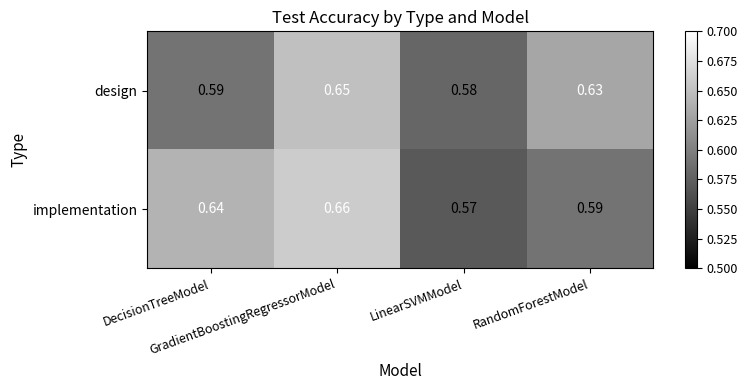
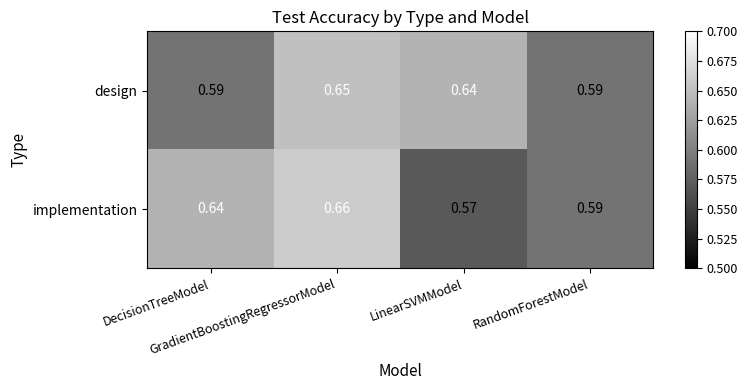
design, LinearSVMModel: 0.58 -> 0.64
design, RandomForestModel: 0.63 -> 0.59
